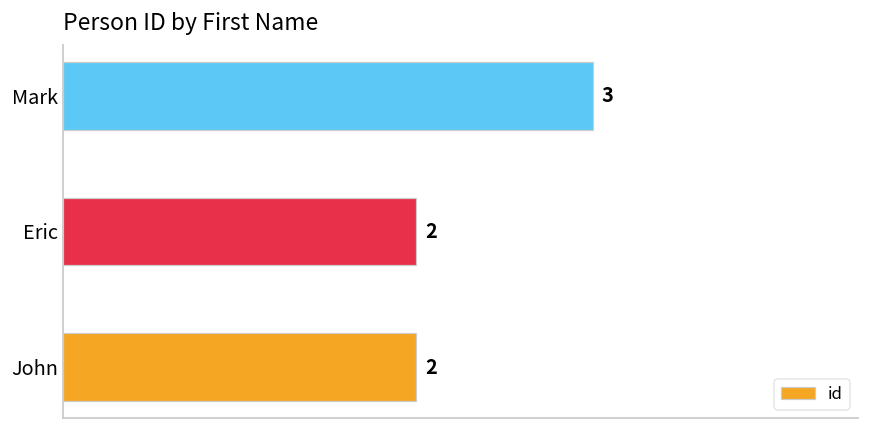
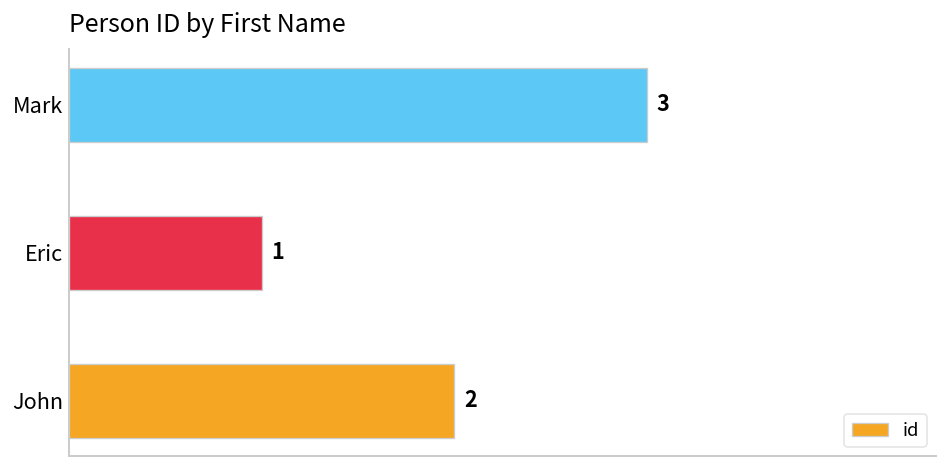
Eric: 2 -> 1
